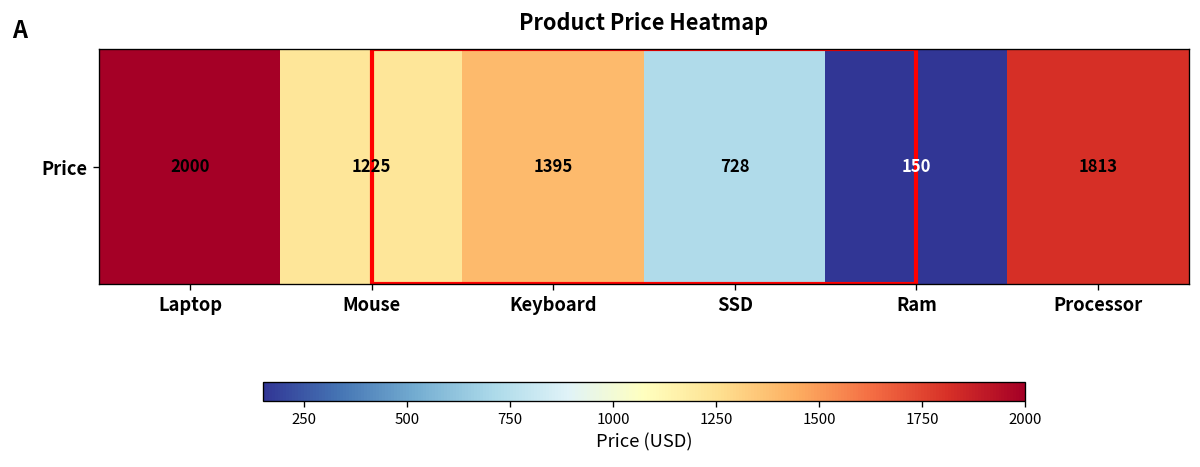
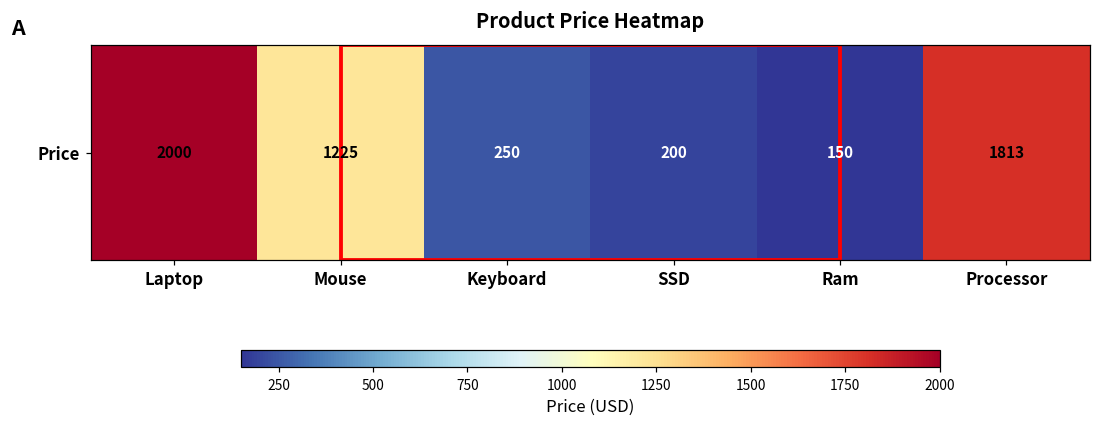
Price, Keyboard: 1395 -> 250
Price, SSD: 728 -> 200
